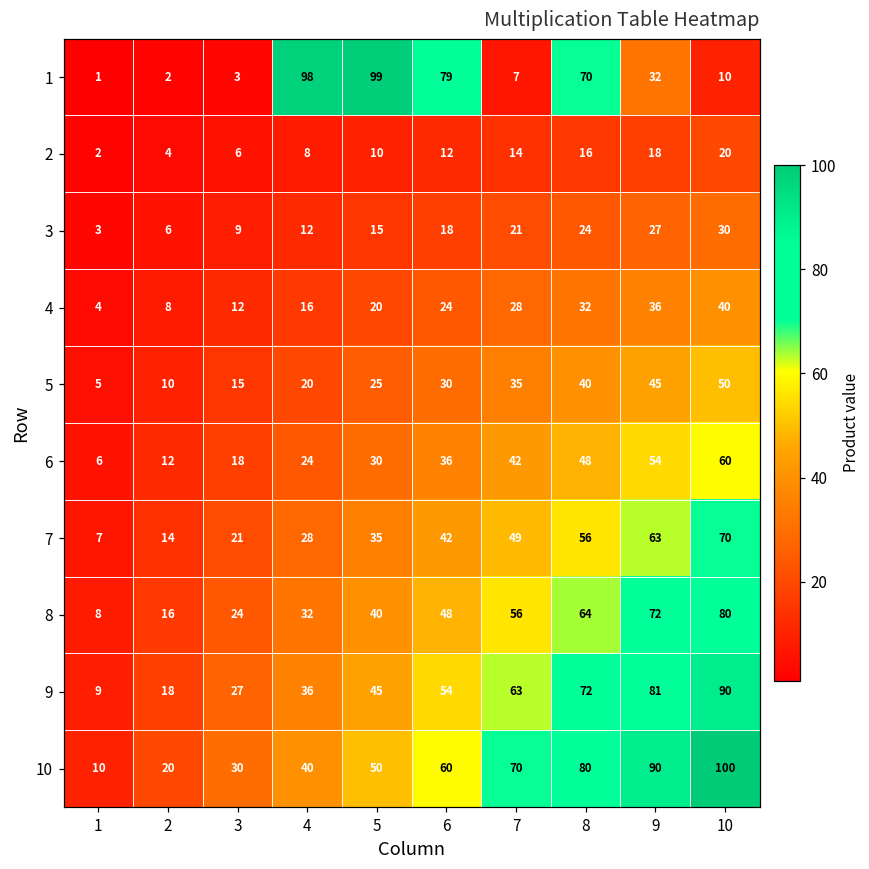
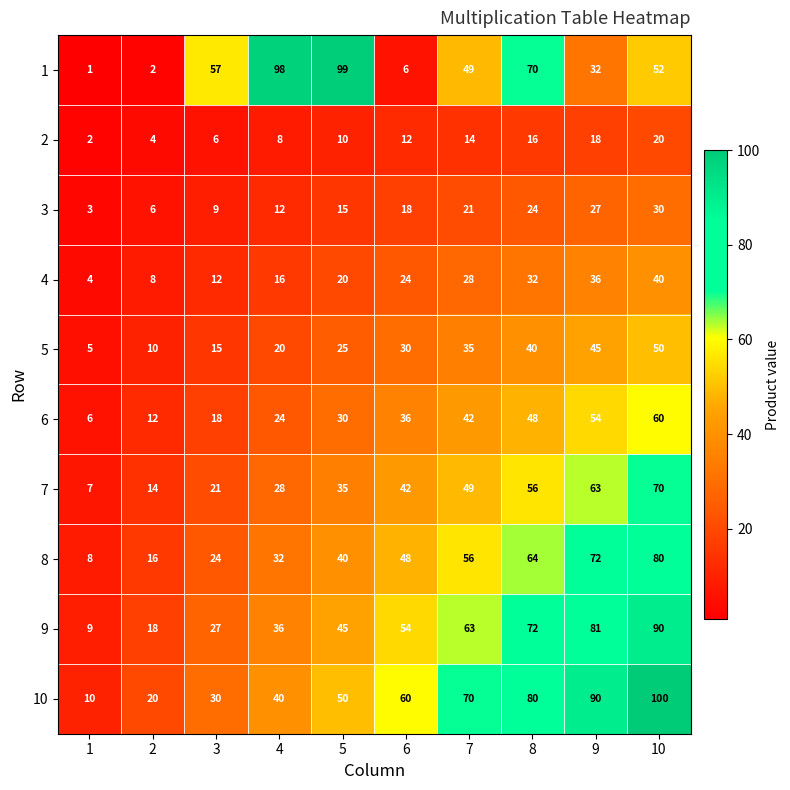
1, 3: 3 -> 57
1, 6: 79 -> 6
1, 7: 7 -> 49
1, 10: 10 -> 52
